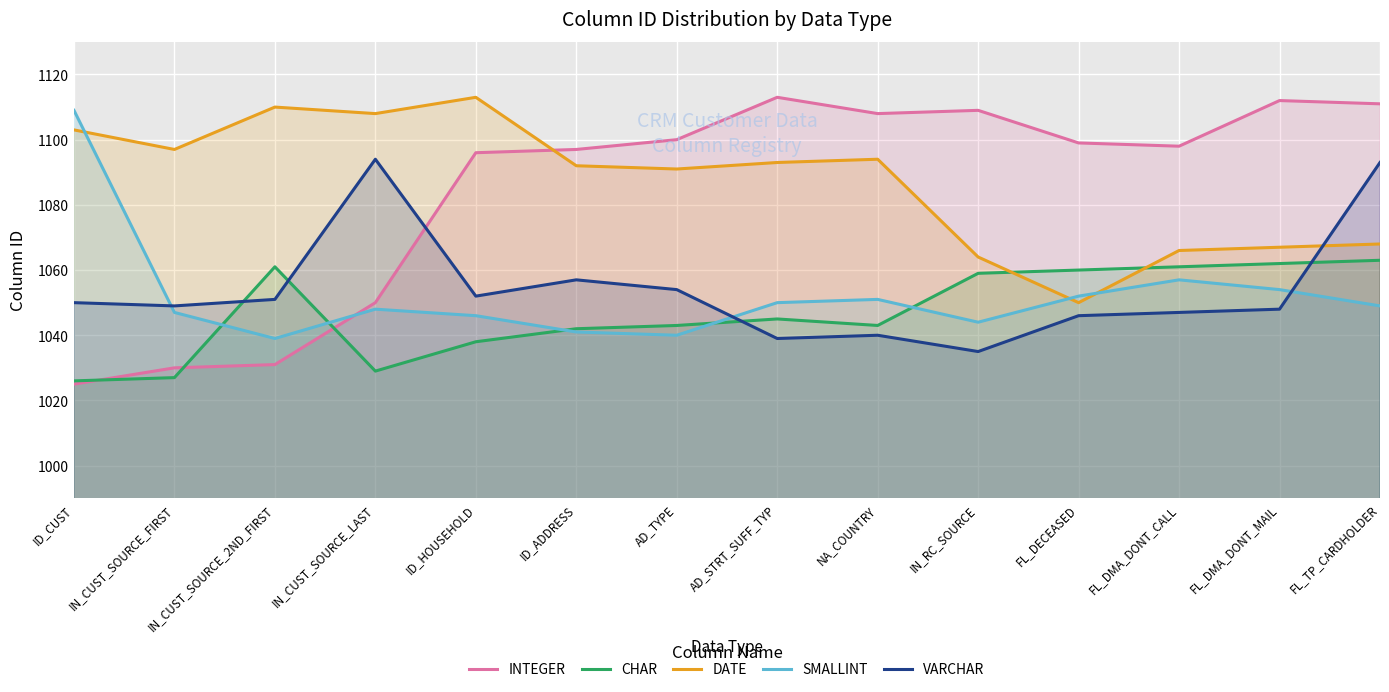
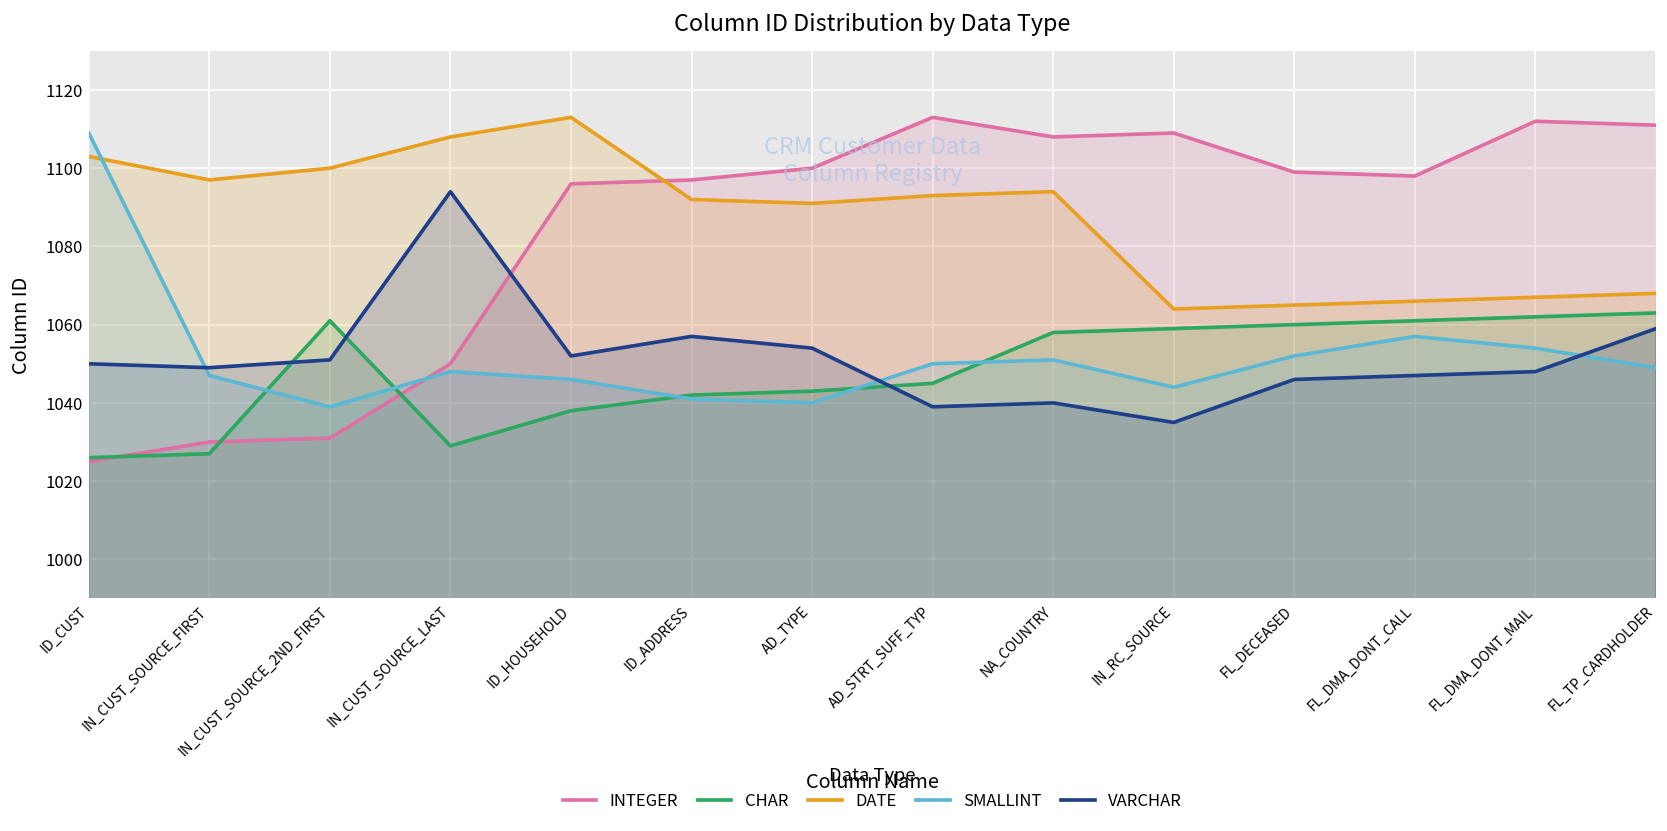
DATE, IN_CUST_SOURCE_2ND_FIRST: 1110 -> 1100
CHAR, NA_COUNTRY: 1043 -> 1058
DATE, FL_DECEASED: 1050 -> 1065
VARCHAR, FL_TP_CARDHOLDER: 1093 -> 1059
